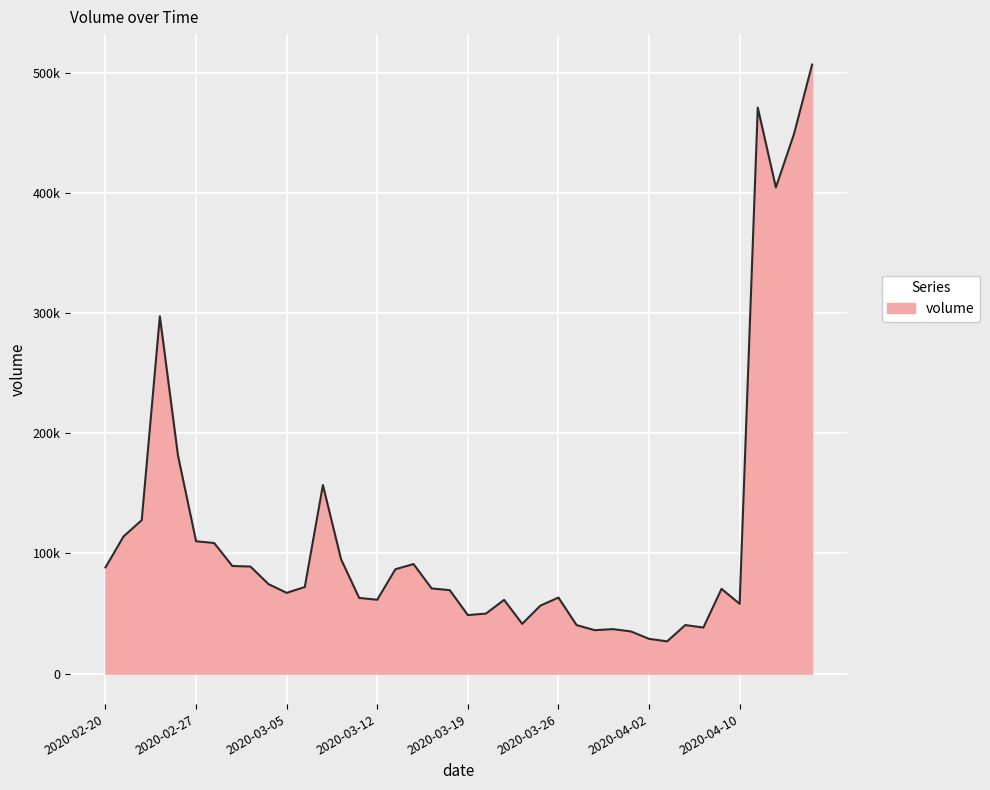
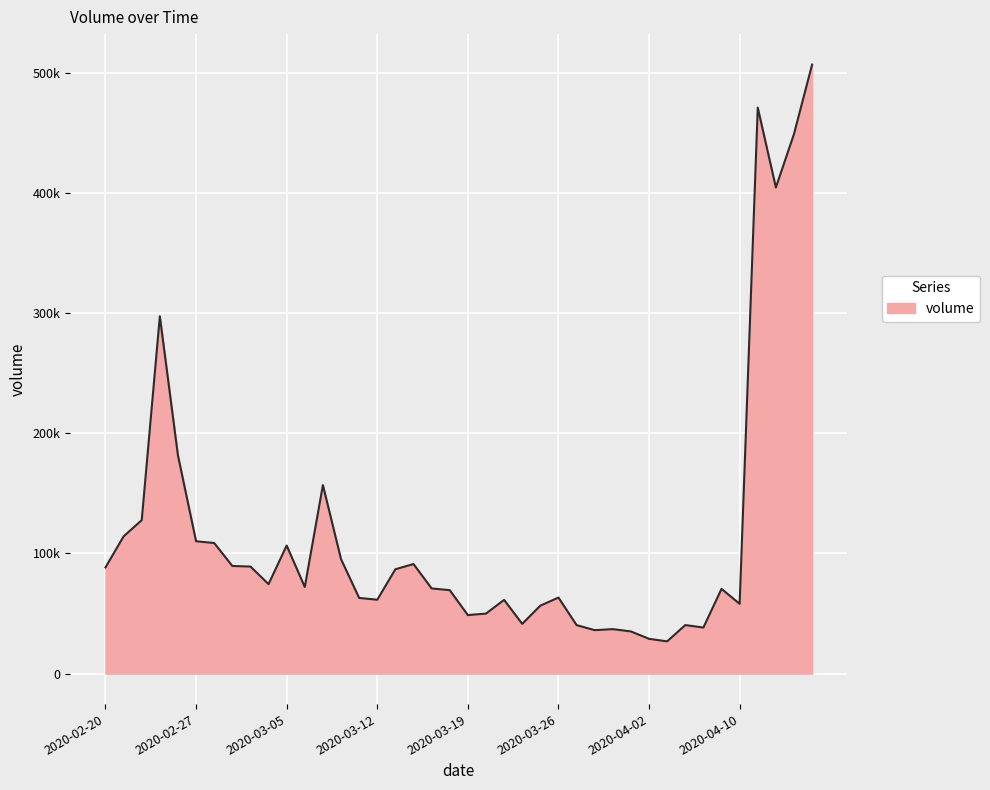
2020-03-05: 67000 -> 107000
